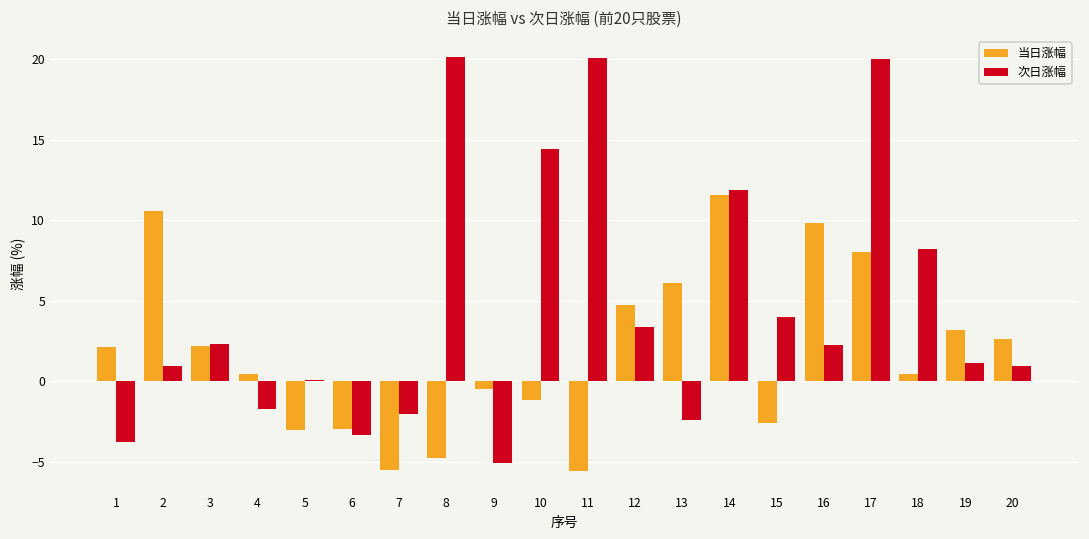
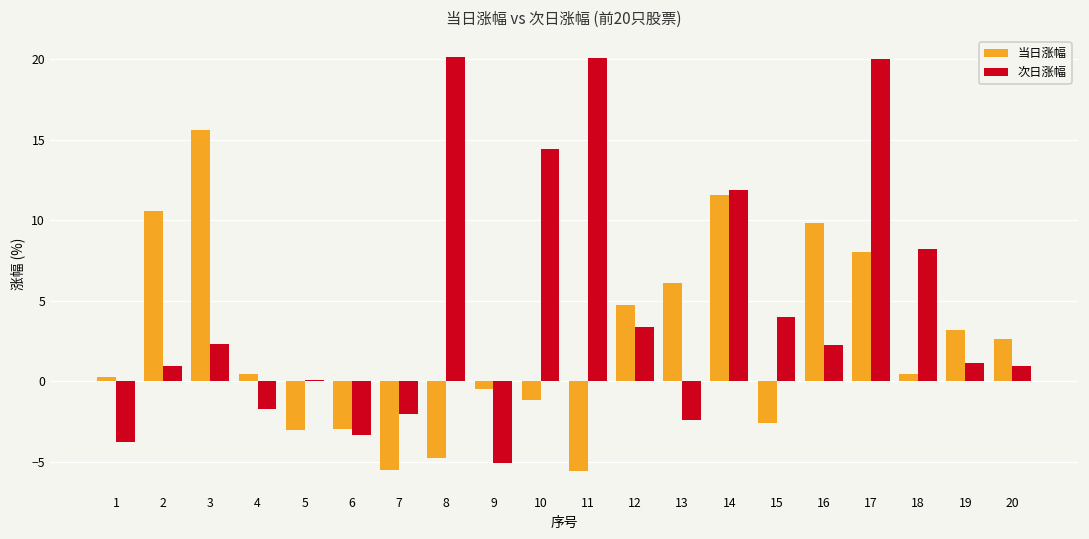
当日涨幅, 1: 2.1 -> 0.3
当日涨幅, 3: 2.2 -> 15.6
